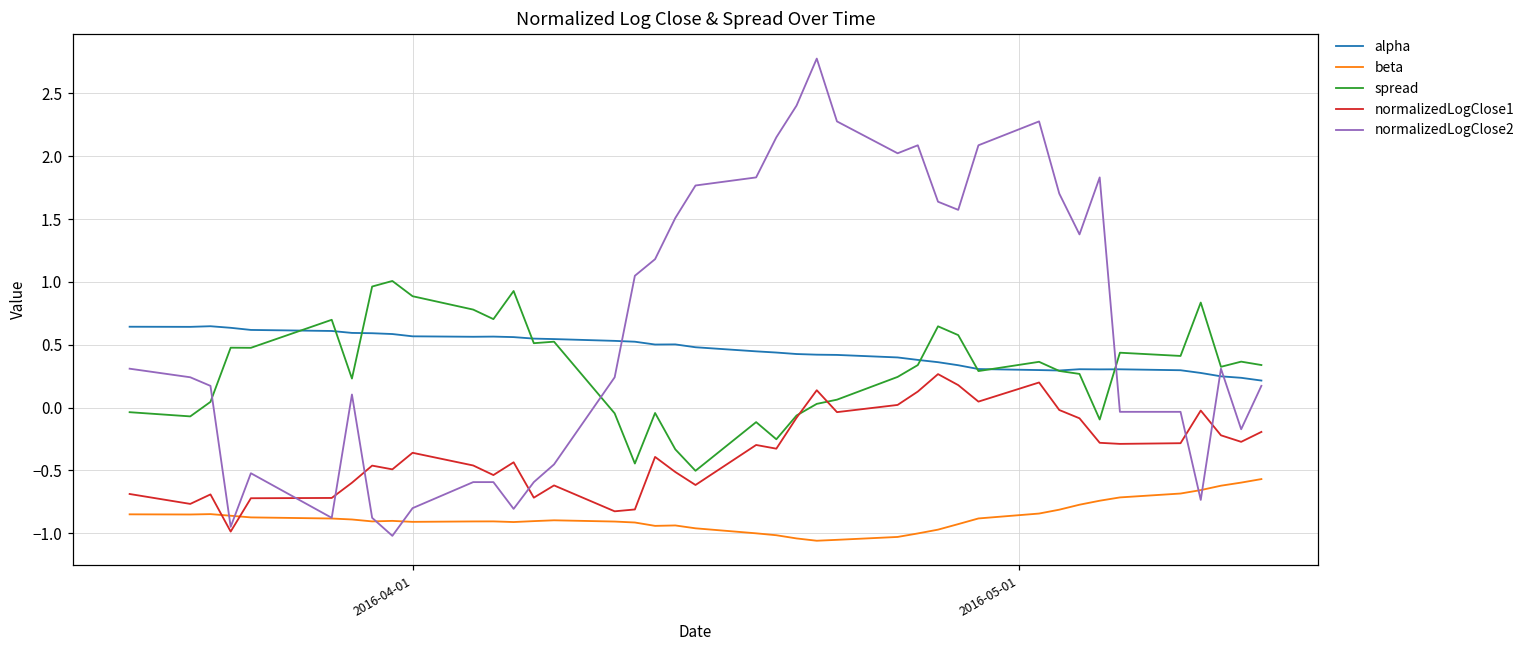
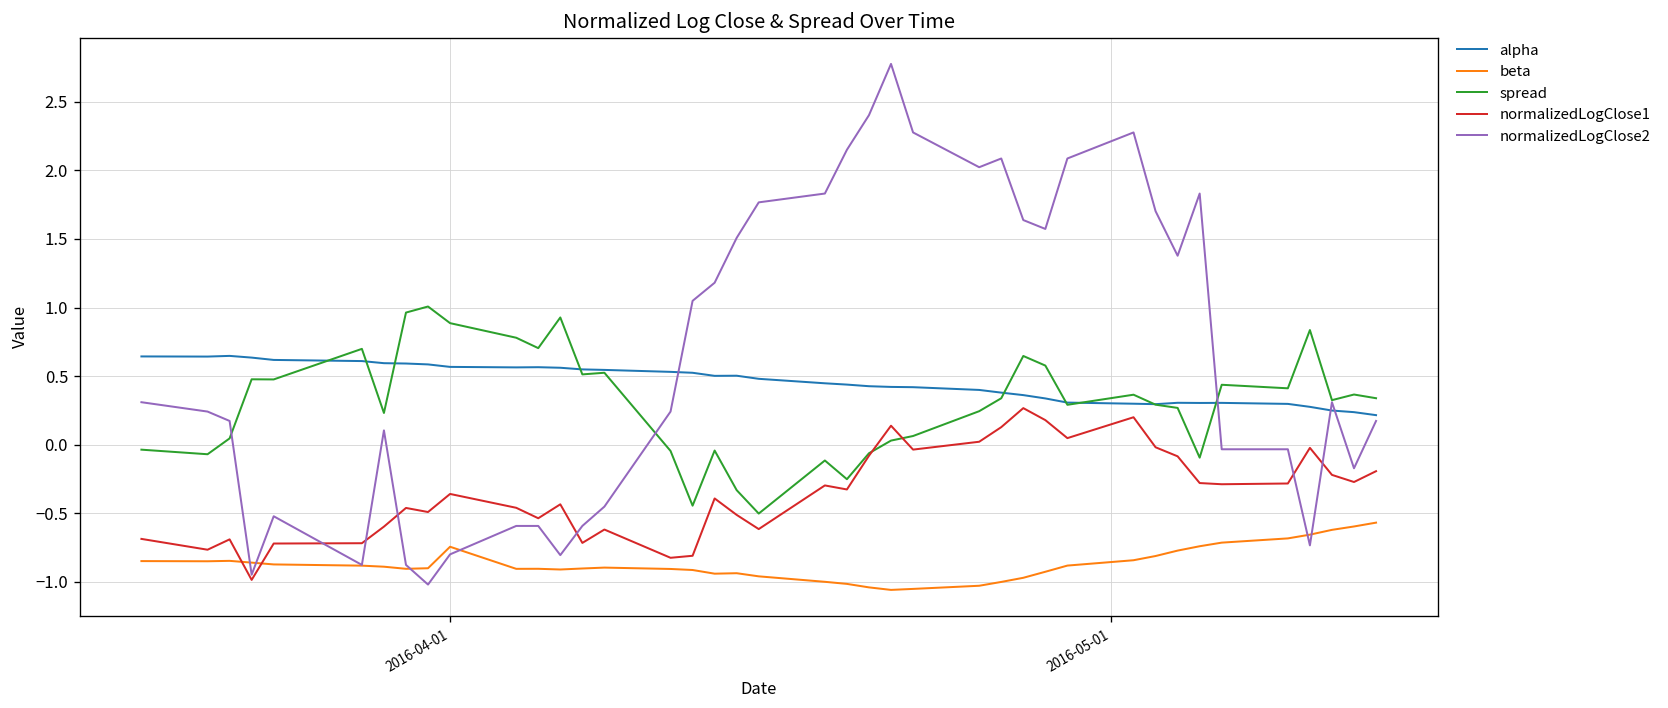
beta, 2016-04-01: -0.91 -> -0.75
